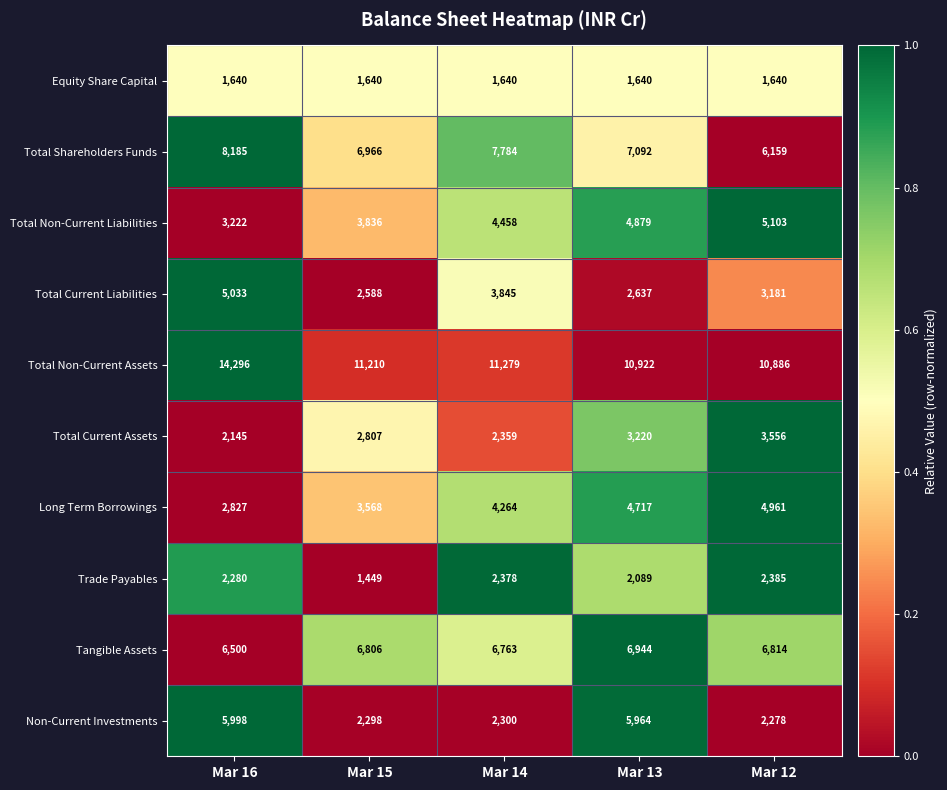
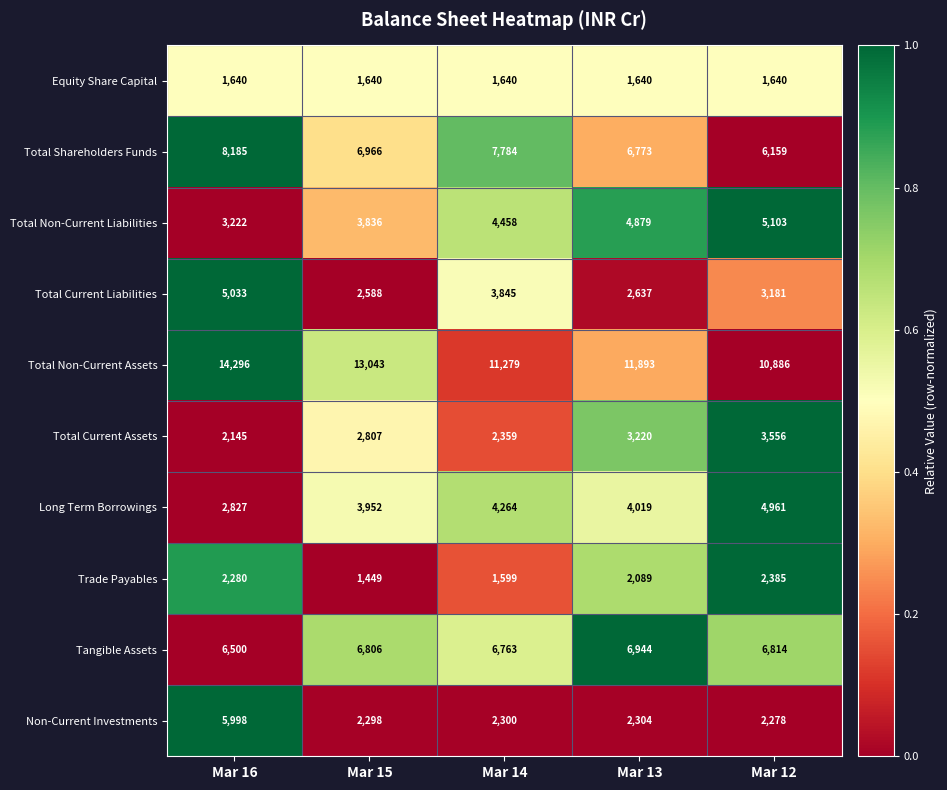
Total Shareholders Funds, Mar 13: 7,092 -> 6,773
Total Non-Current Assets, Mar 15: 11,210 -> 13,043
Total Non-Current Assets, Mar 13: 10,922 -> 11,893
Long Term Borrowings, Mar 15: 3,568 -> 3,952
Long Term Borrowings, Mar 13: 4,717 -> 4,019
Trade Payables, Mar 14: 2,378 -> 1,599
Non-Current Investments, Mar 13: 5,964 -> 2,304
